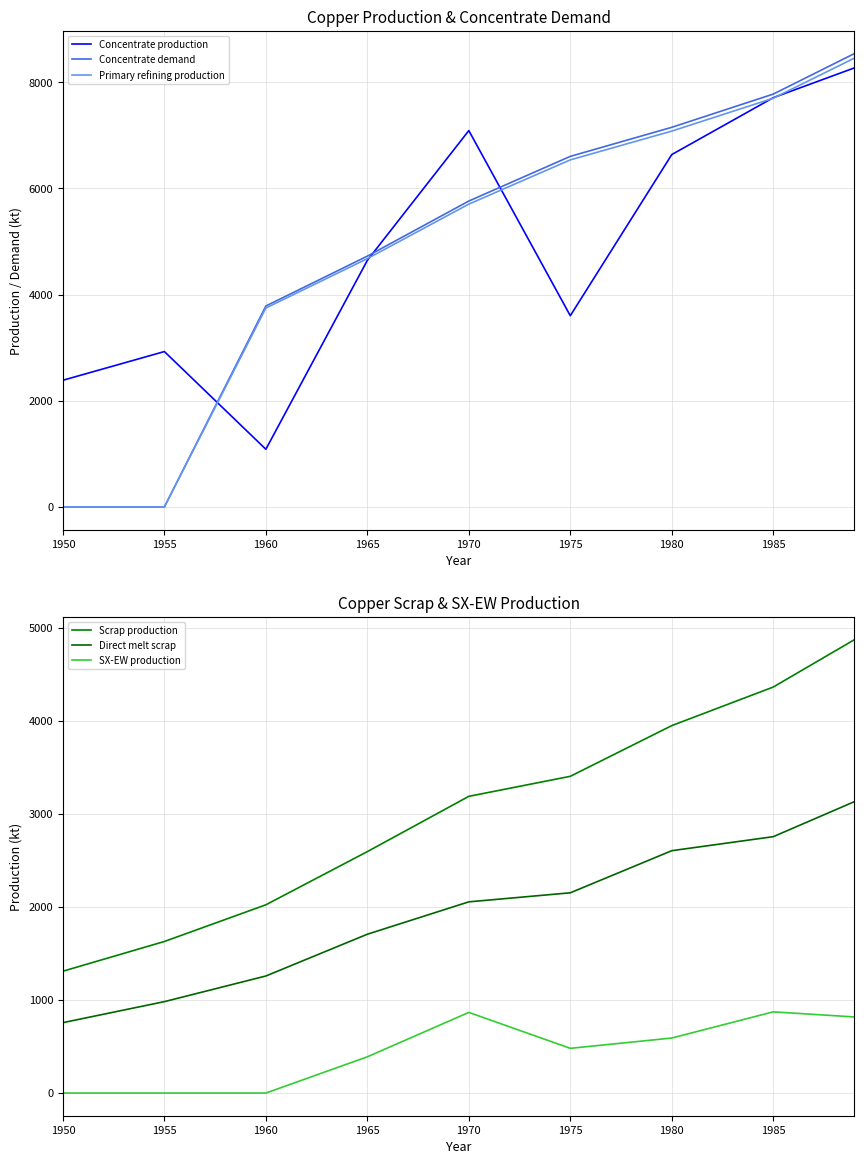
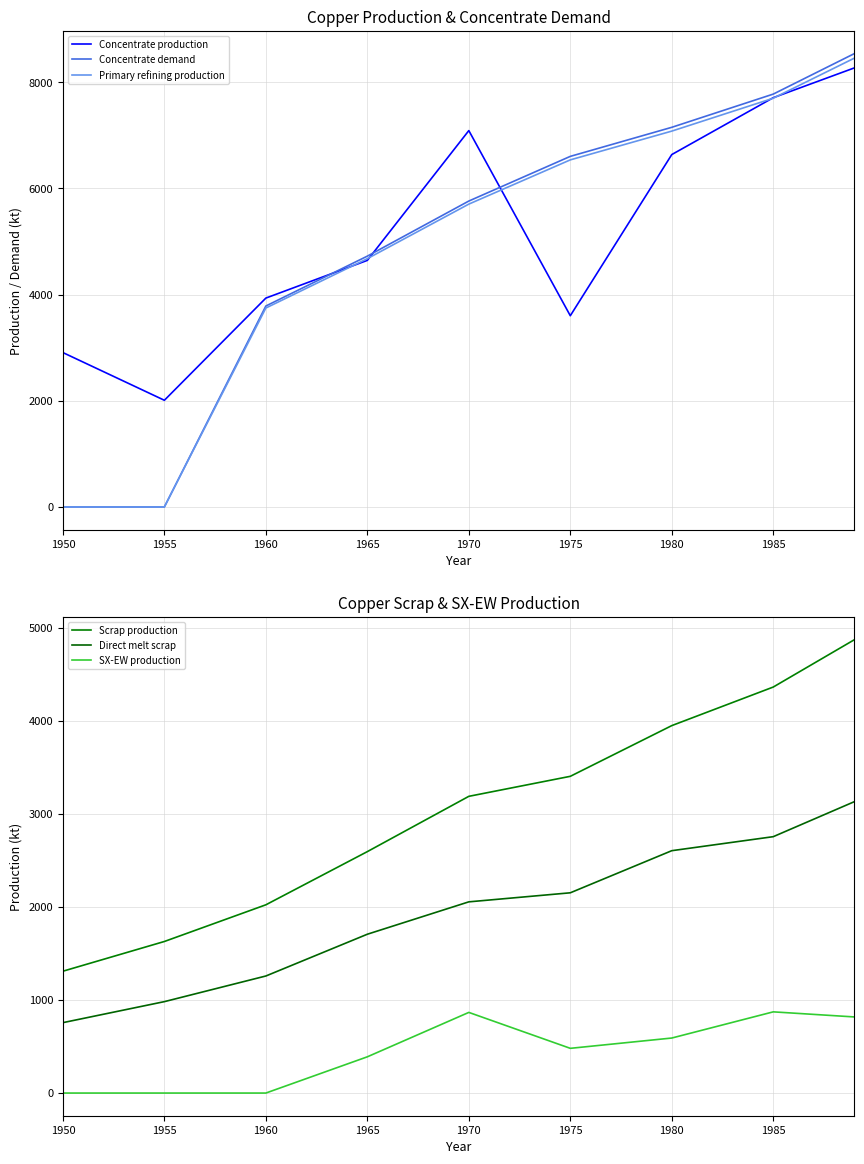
Copper Production & Concentrate Demand, Concentrate production, 1950: 2400 -> 2900
Copper Production & Concentrate Demand, Concentrate production, 1955: 2900 -> 2000
Copper Production & Concentrate Demand, Concentrate production, 1960: 1100 -> 3900
